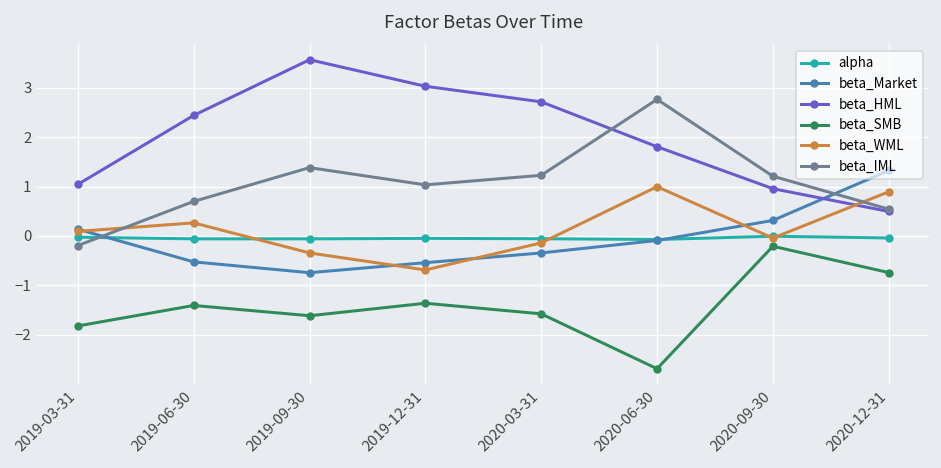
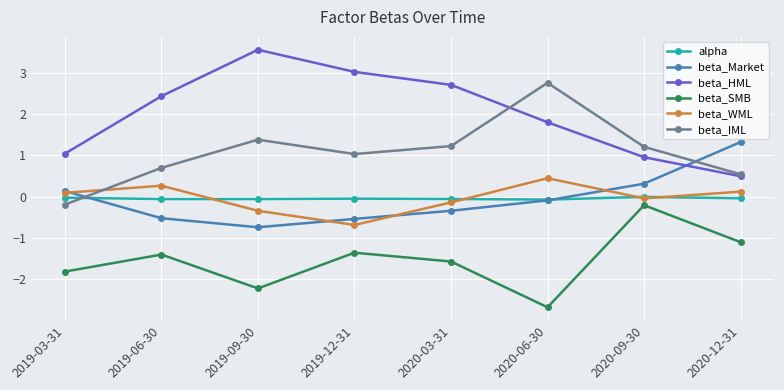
beta_SMB, 2019-09-30: -1.6 -> -2.2
beta_WML, 2020-06-30: 1.0 -> 0.4
beta_SMB, 2020-12-31: -0.7 -> -1.1
beta_WML, 2020-12-31: 0.9 -> 0.1
